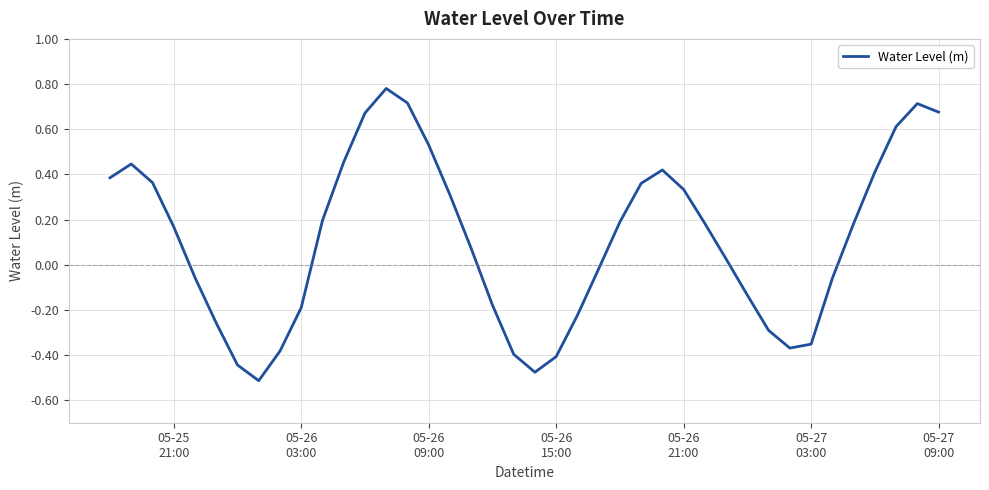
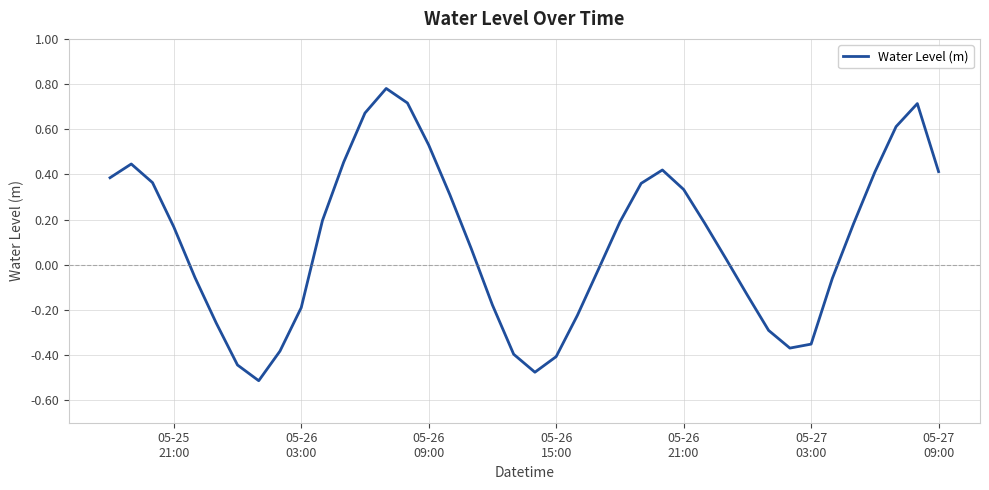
05-27 09:00: 0.68 -> 0.41
